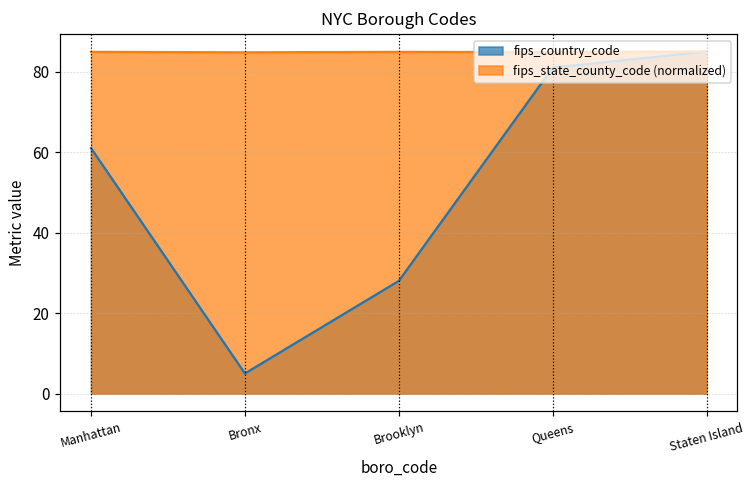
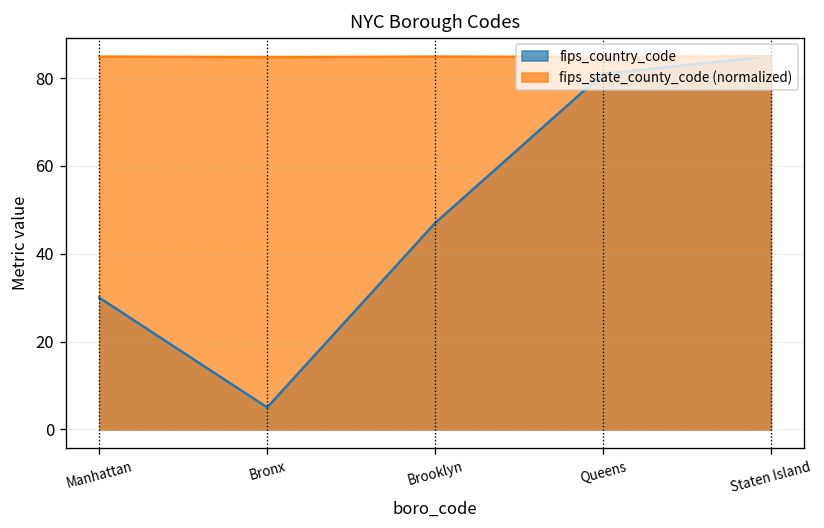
fips_country_code, Manhattan: 61 -> 30
fips_country_code, Brooklyn: 28 -> 47
